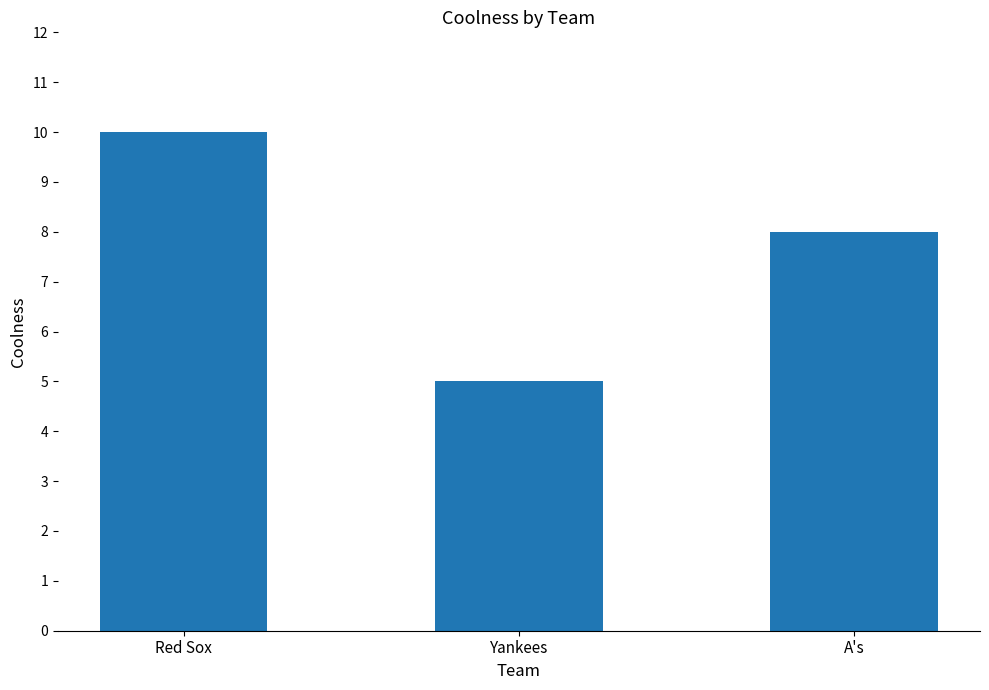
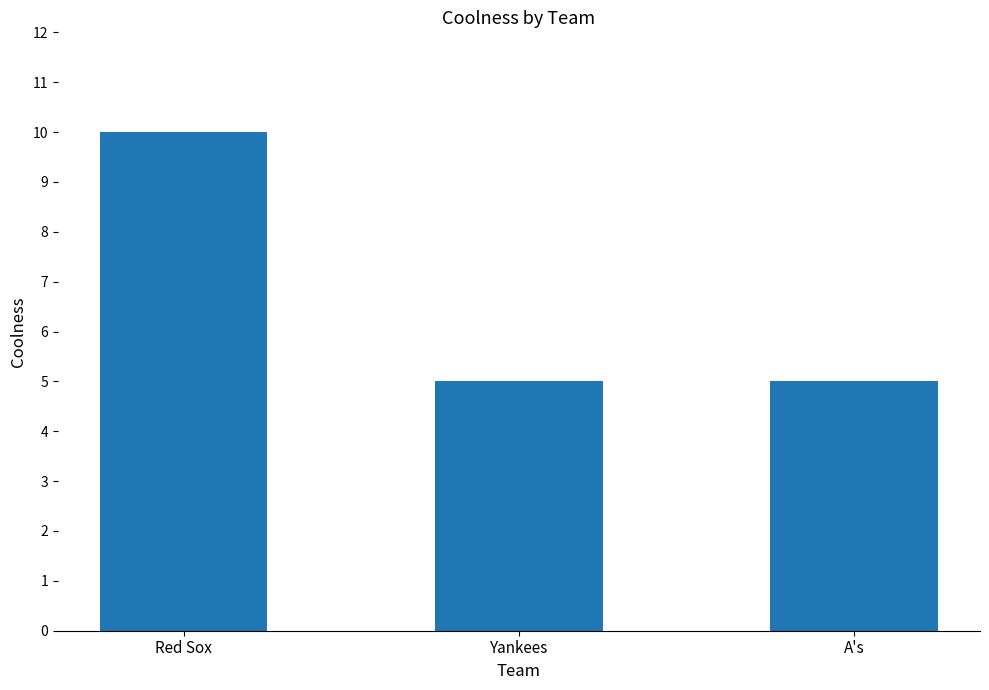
A's: 8 -> 5
